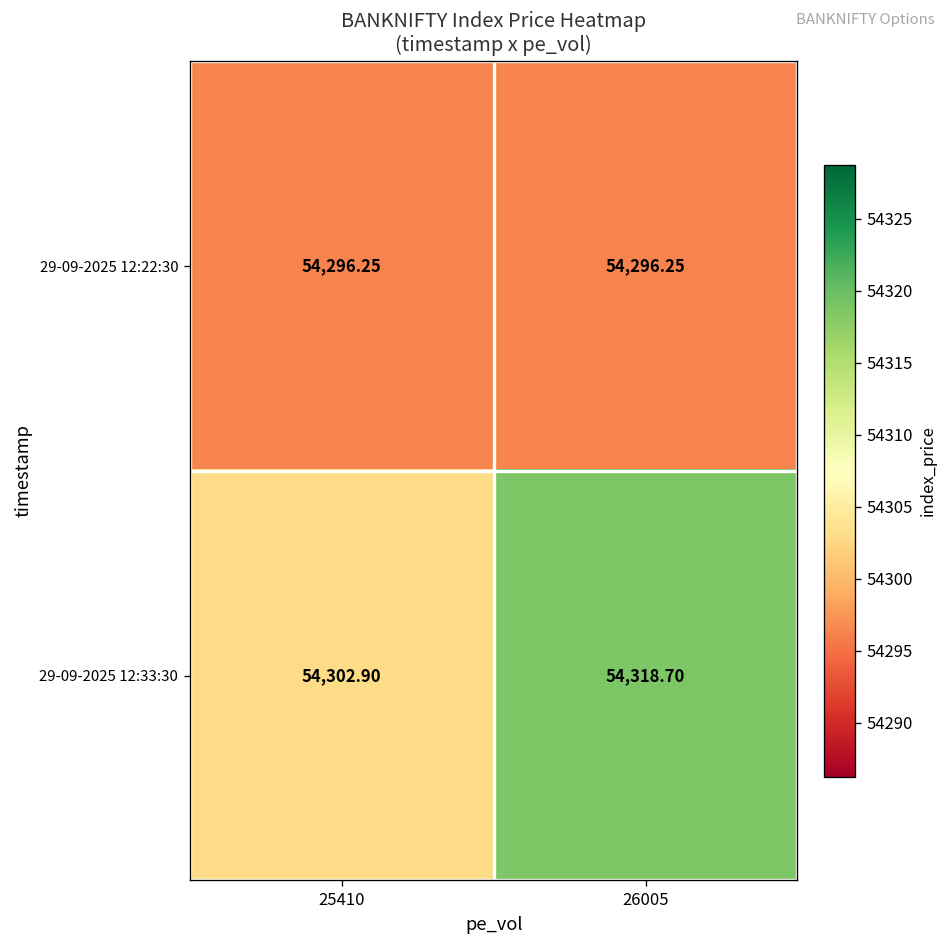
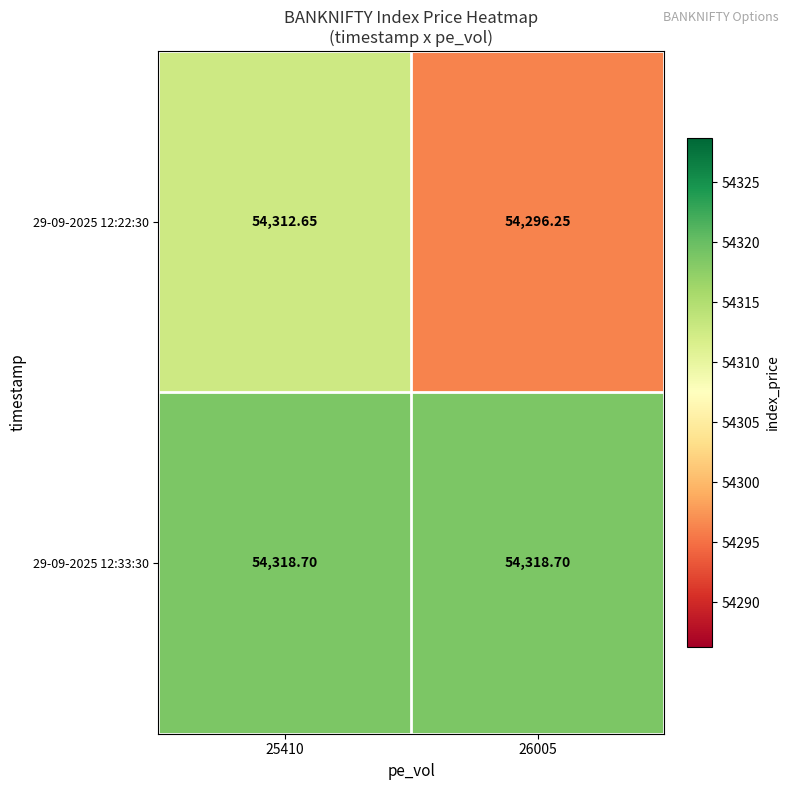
29-09-2025 12:22:30, 25410: 54,296.25 -> 54,312.65
29-09-2025 12:33:30, 25410: 54,302.90 -> 54,318.70
